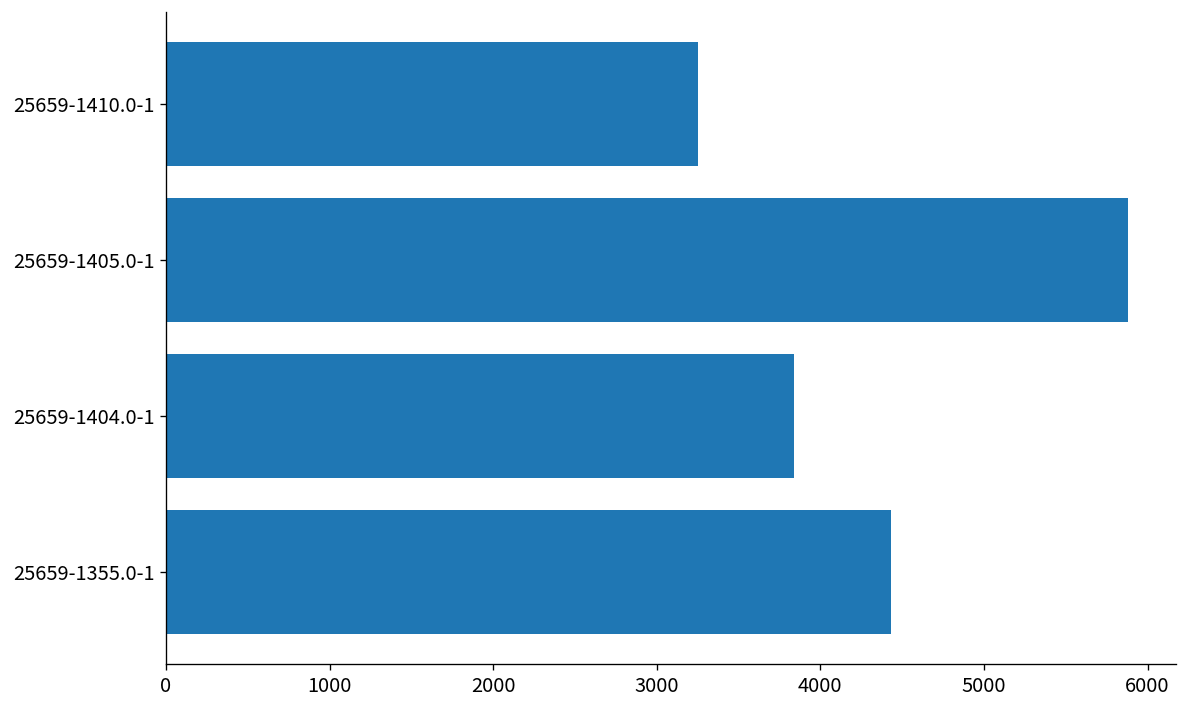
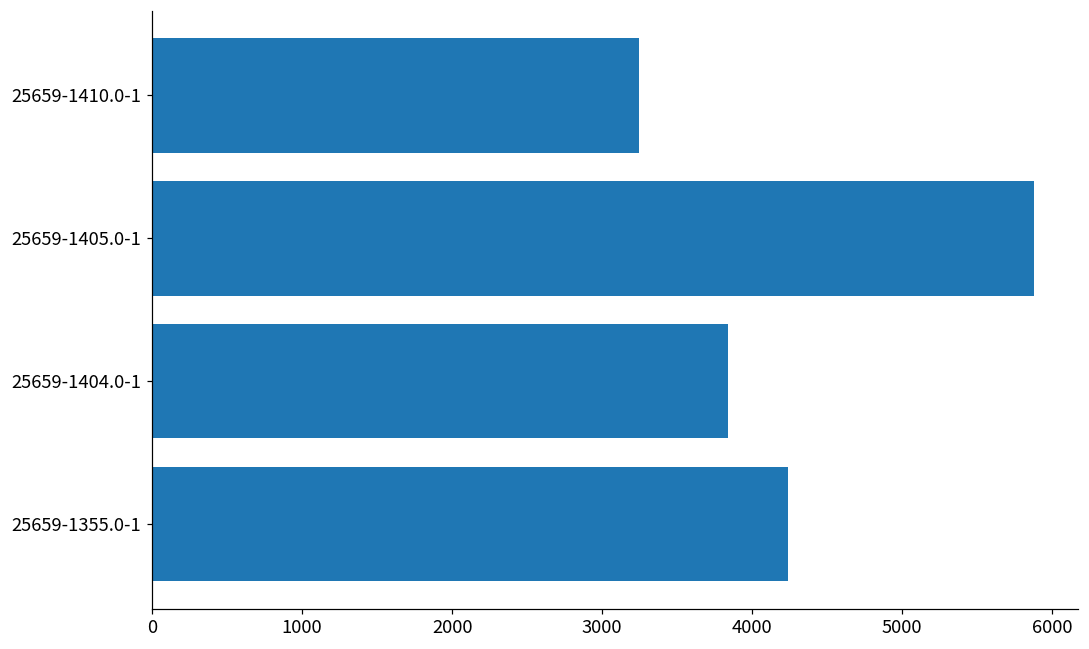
25659-1355.0-1: 4430 -> 4240
